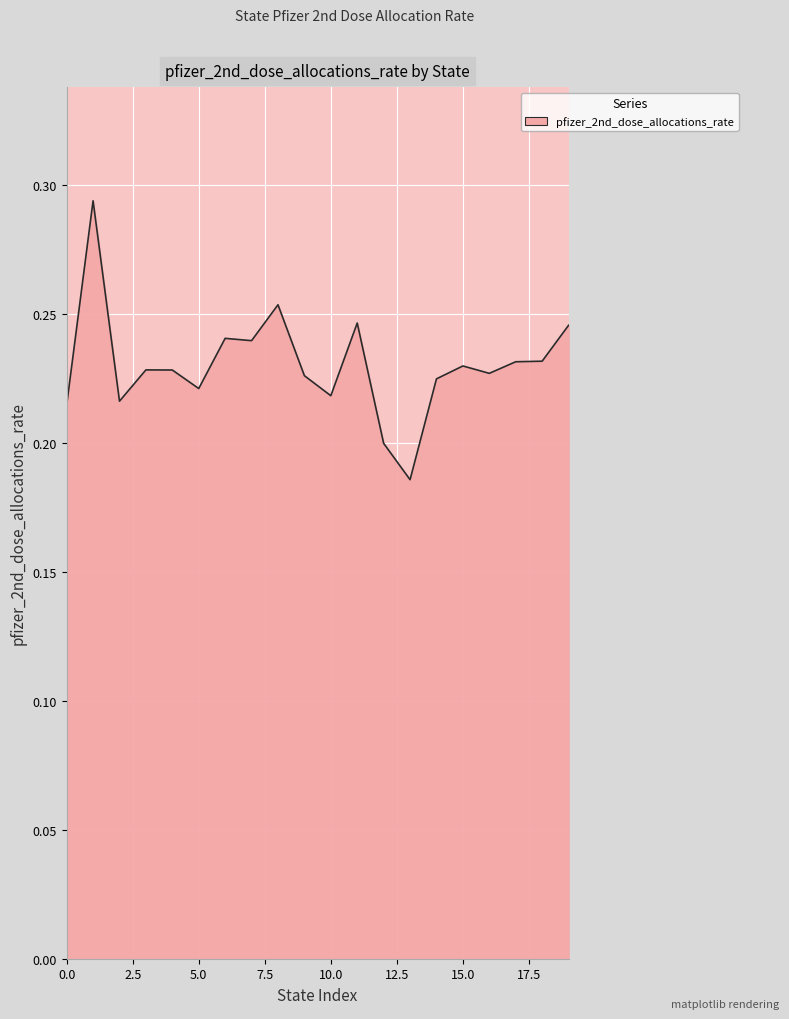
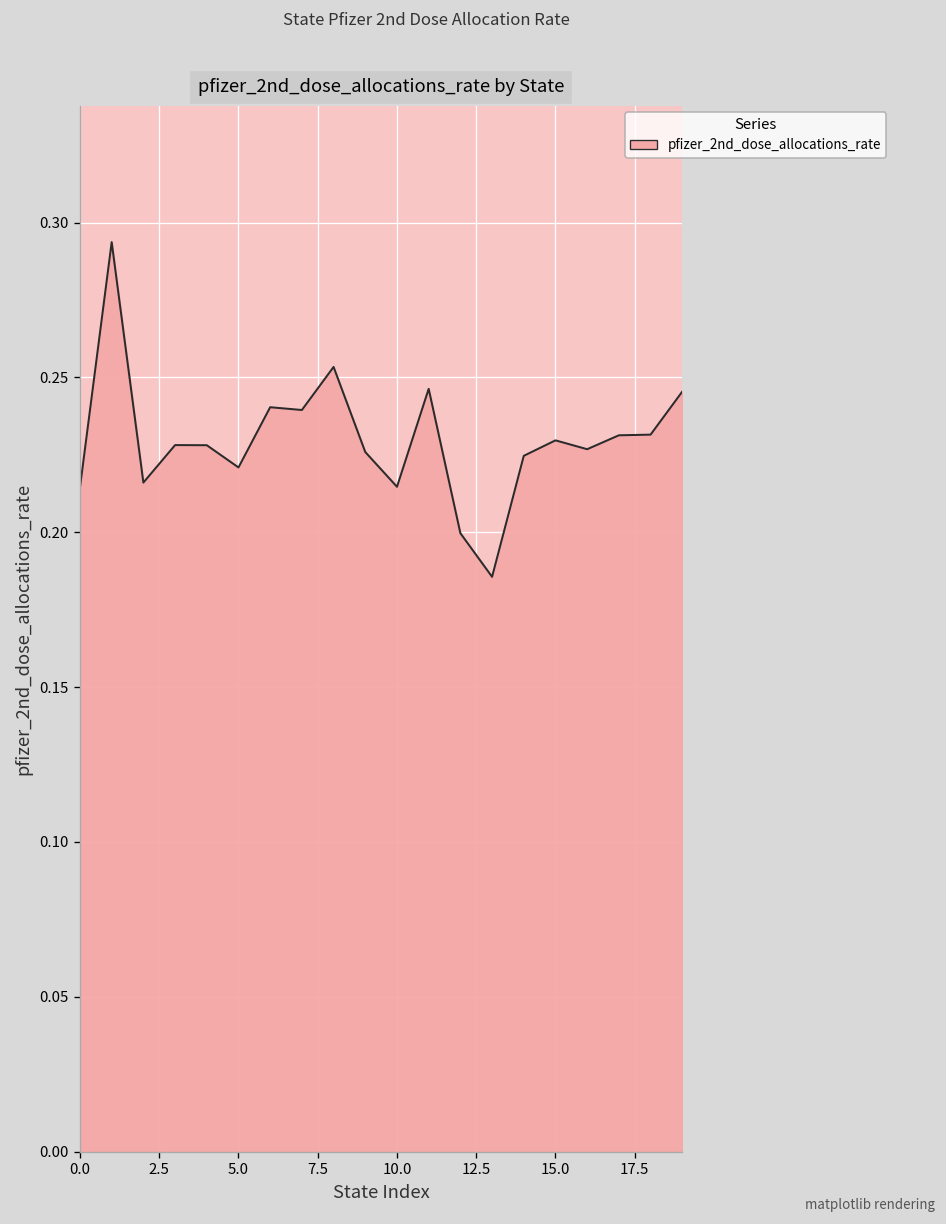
10.0: 0.218 -> 0.215
